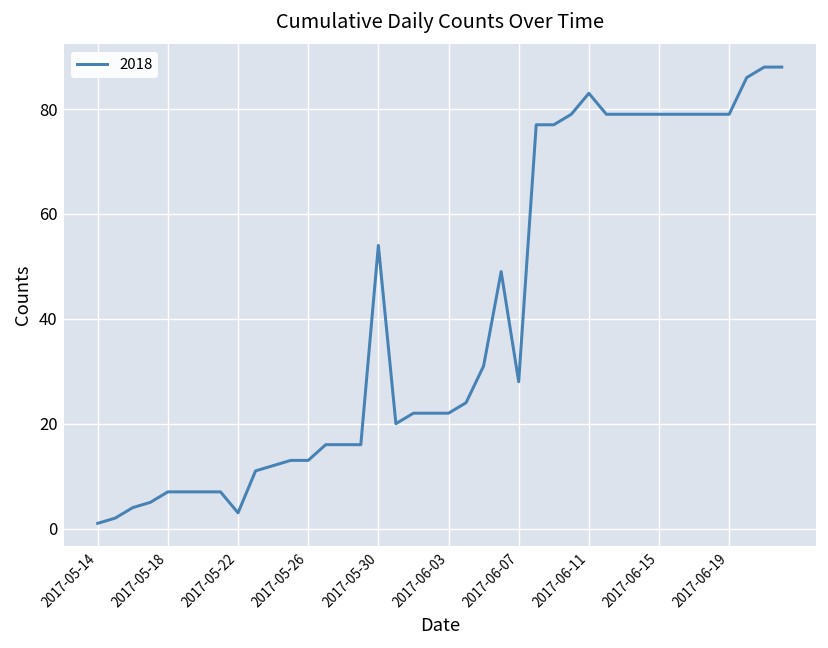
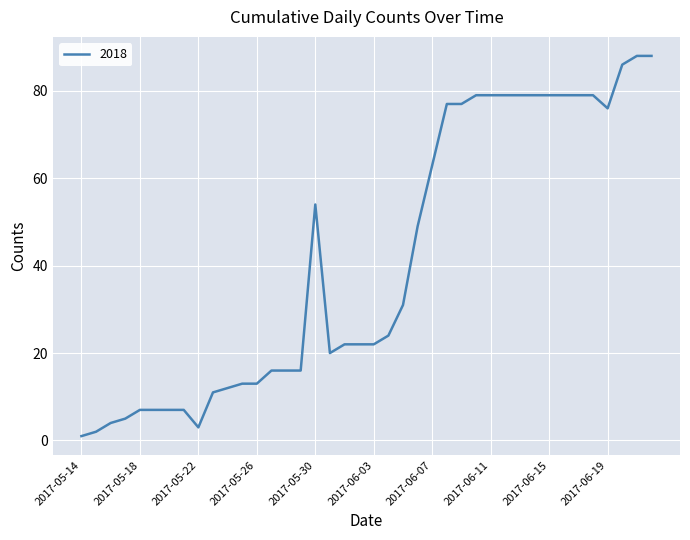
2017-06-07: 28 -> 63
2017-06-11: 83 -> 79
2017-06-19: 79 -> 76
